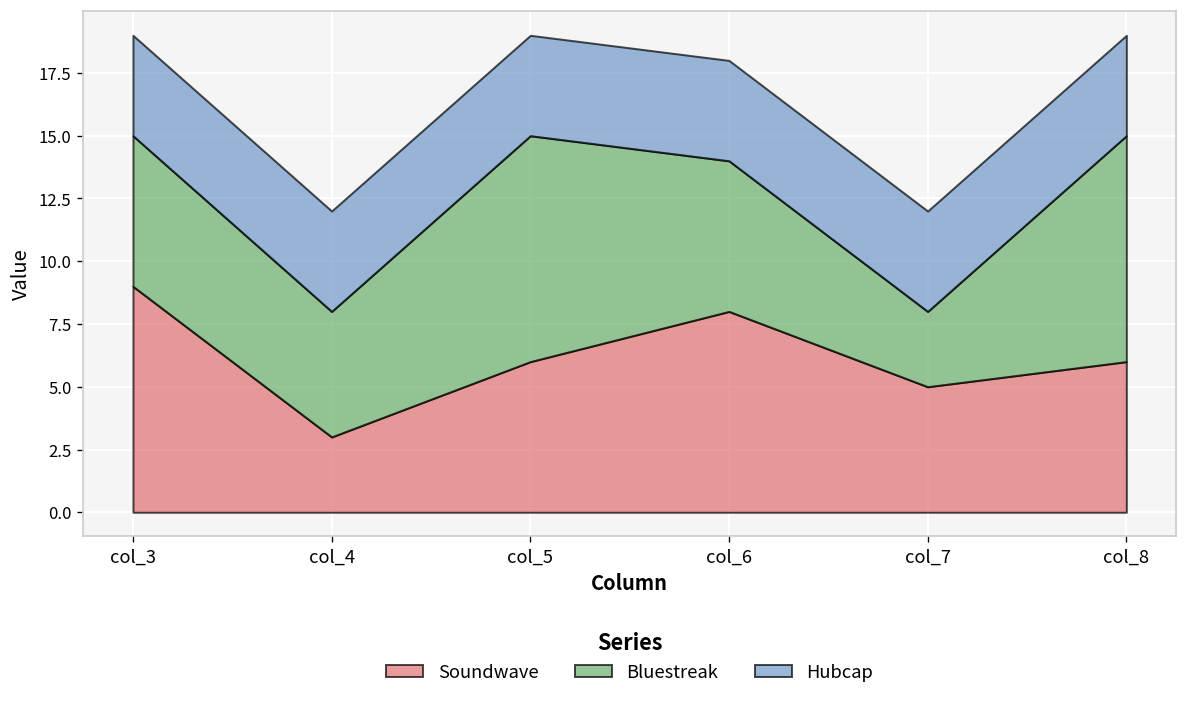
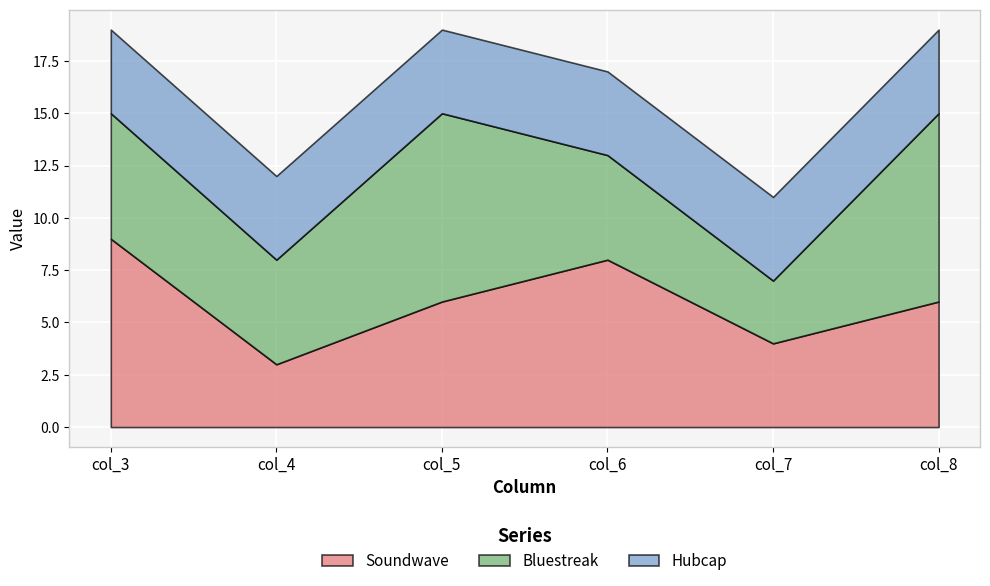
Bluestreak, col_6: 6 -> 5
Soundwave, col_7: 5 -> 4
